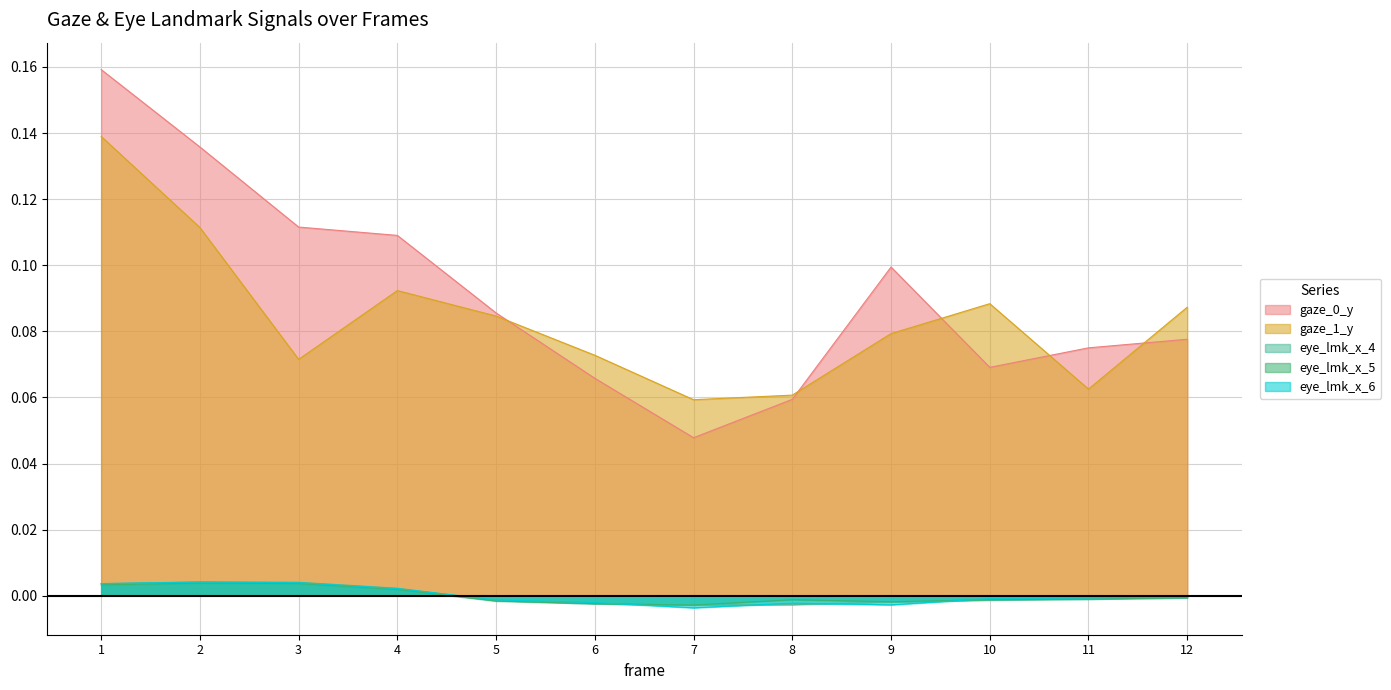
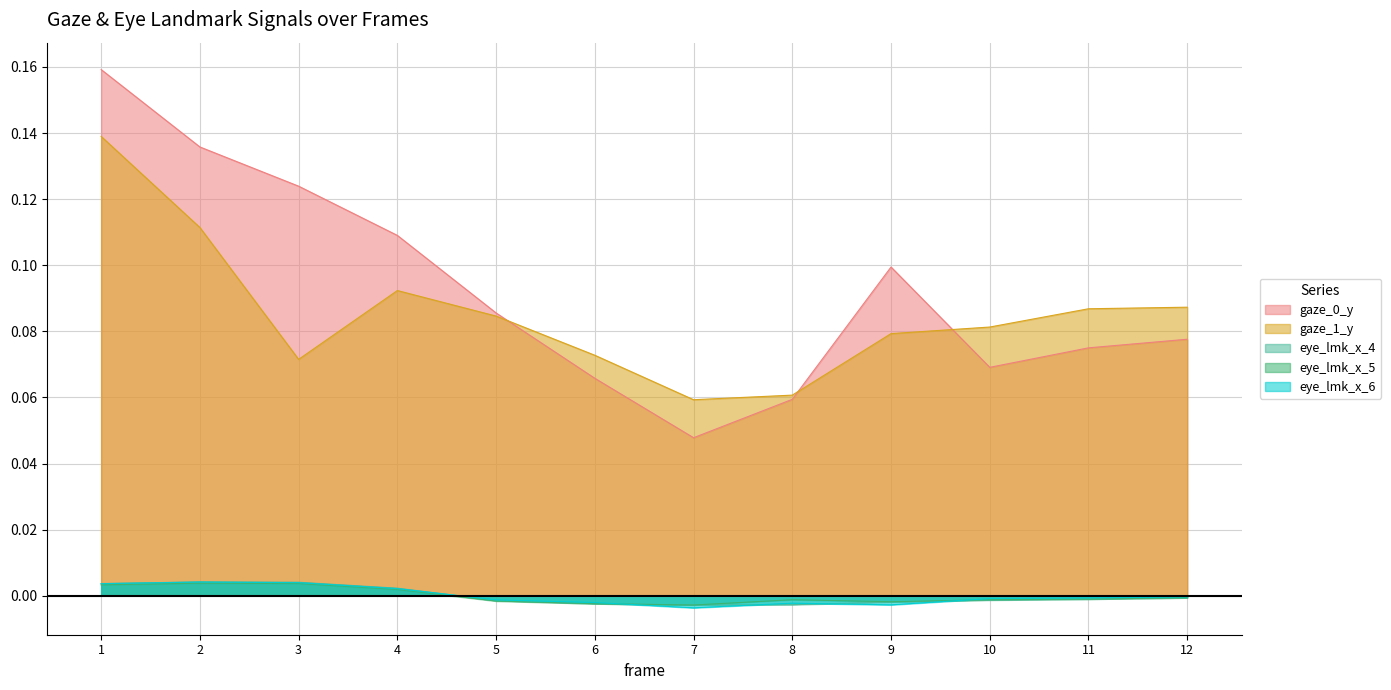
gaze_0_y, 3: 0.112 -> 0.124
gaze_1_y, 10: 0.088 -> 0.081
gaze_1_y, 11: 0.063 -> 0.087
